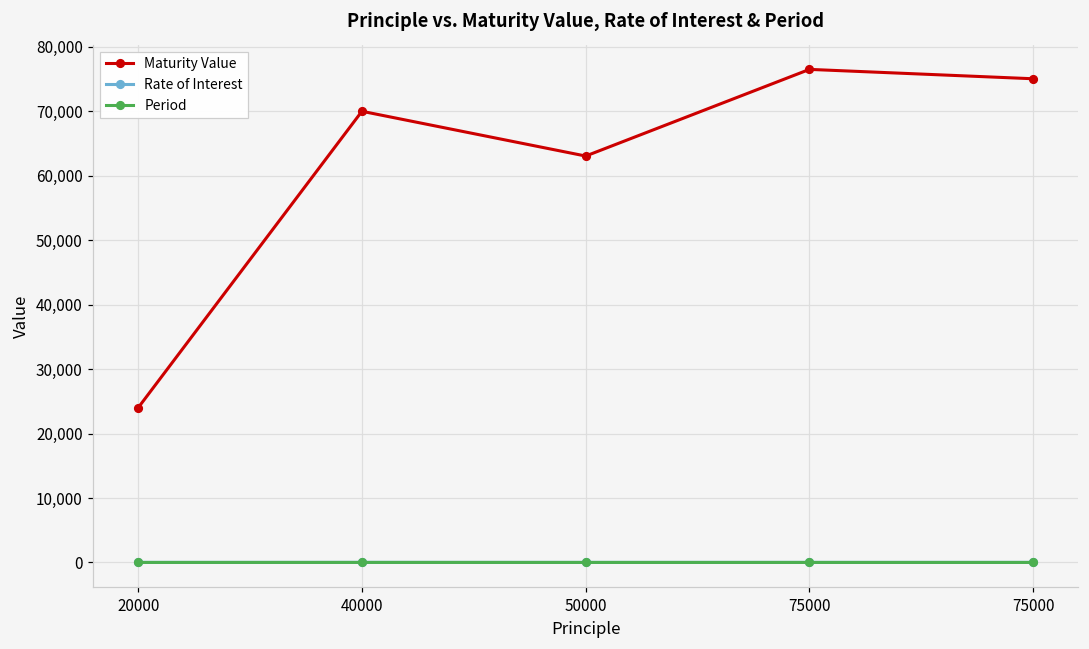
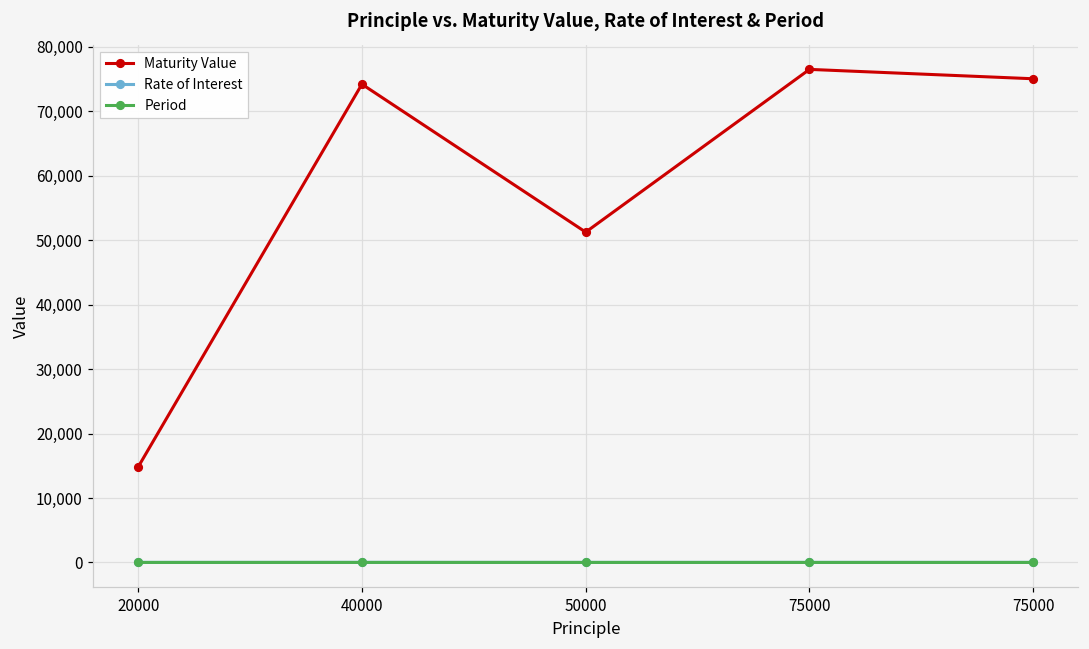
Maturity Value, 20000: 24,000 -> 15,000
Maturity Value, 40000: 70,000 -> 74,000
Maturity Value, 50000: 63,000 -> 51,000
